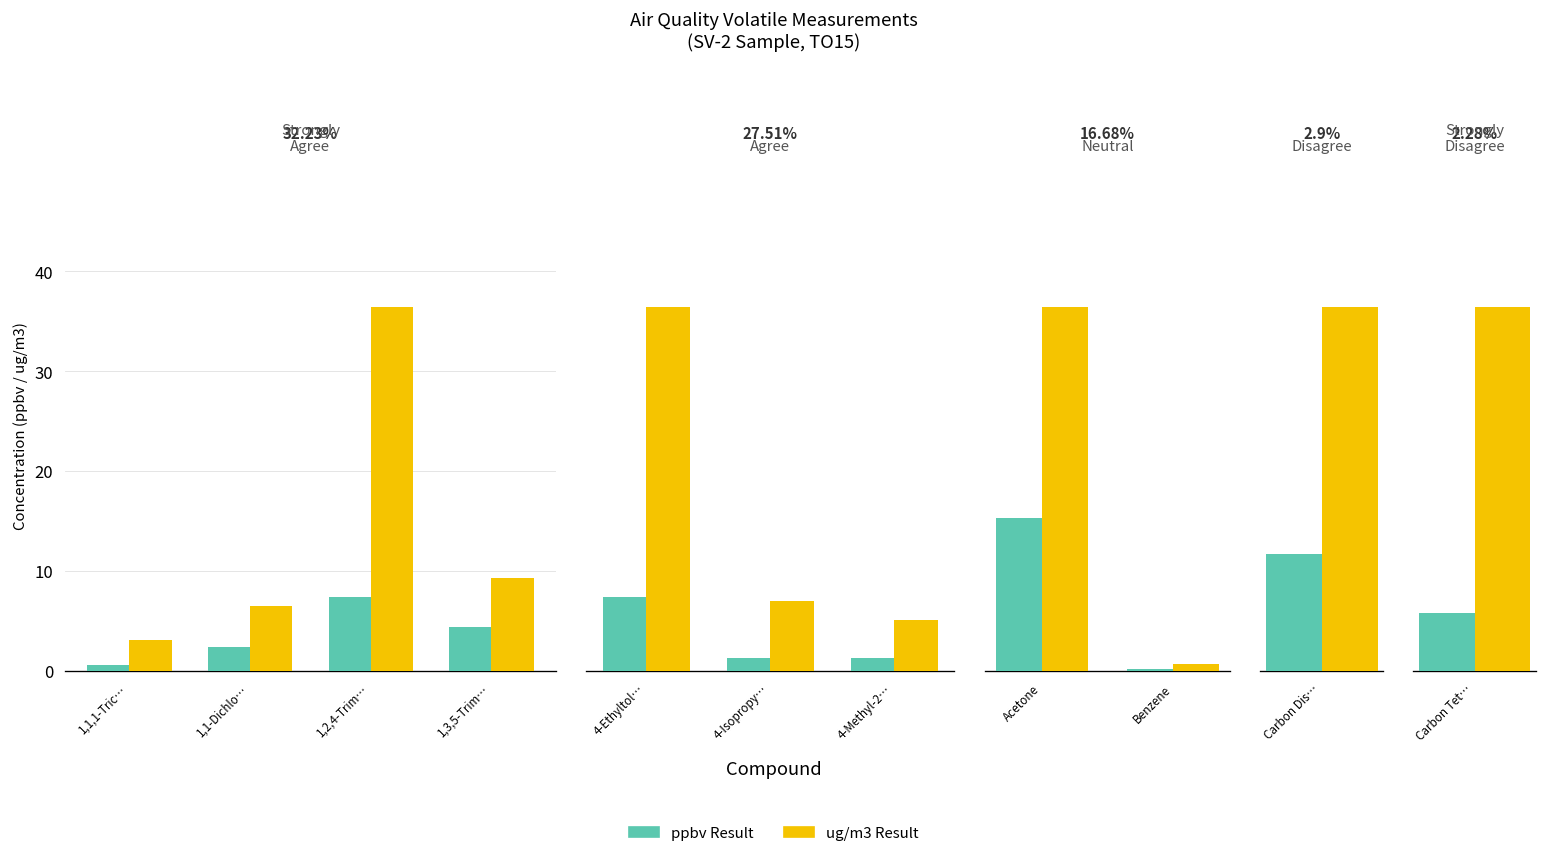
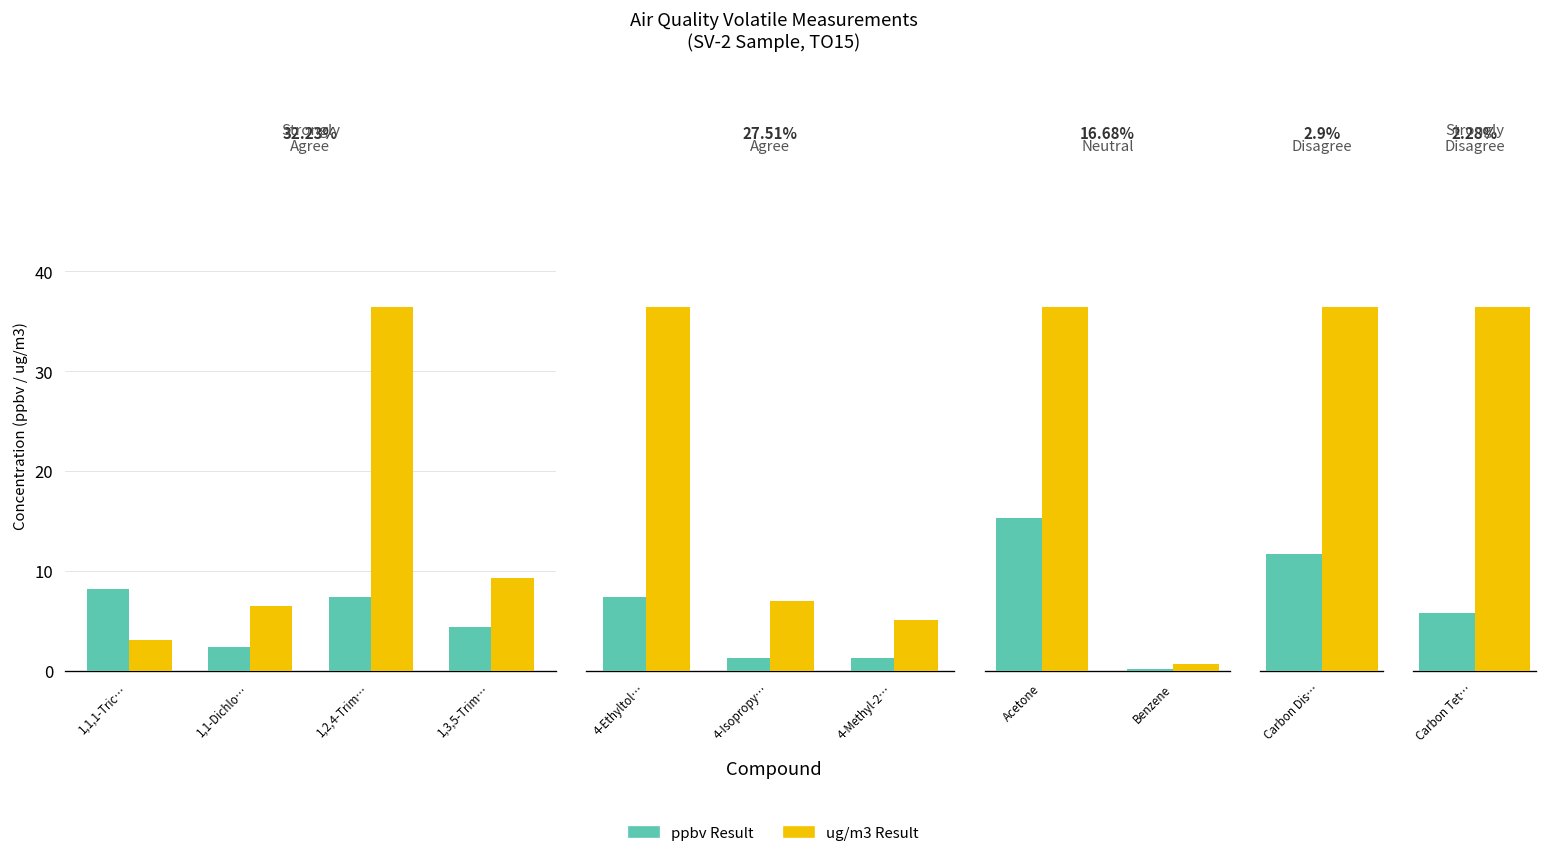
Strongly Agree, ppbv Result, 1,1,1-Tric…: 1 -> 8
